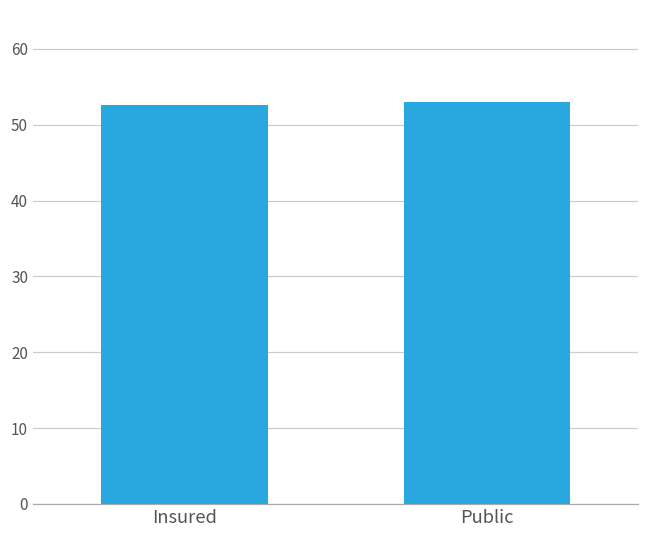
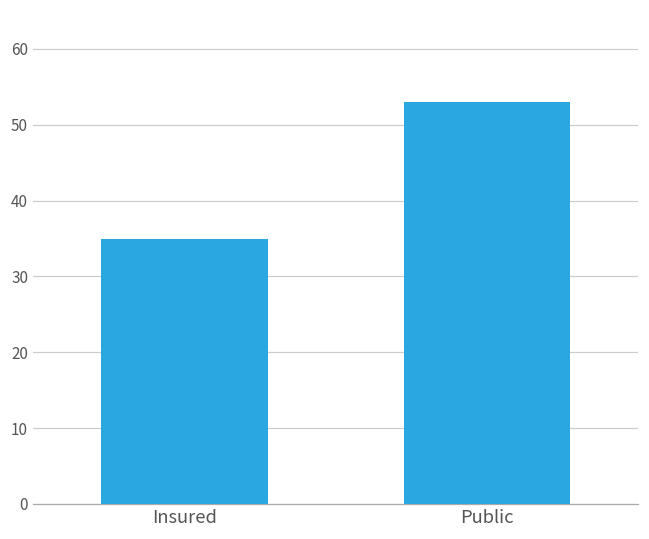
Insured: 53 -> 35
